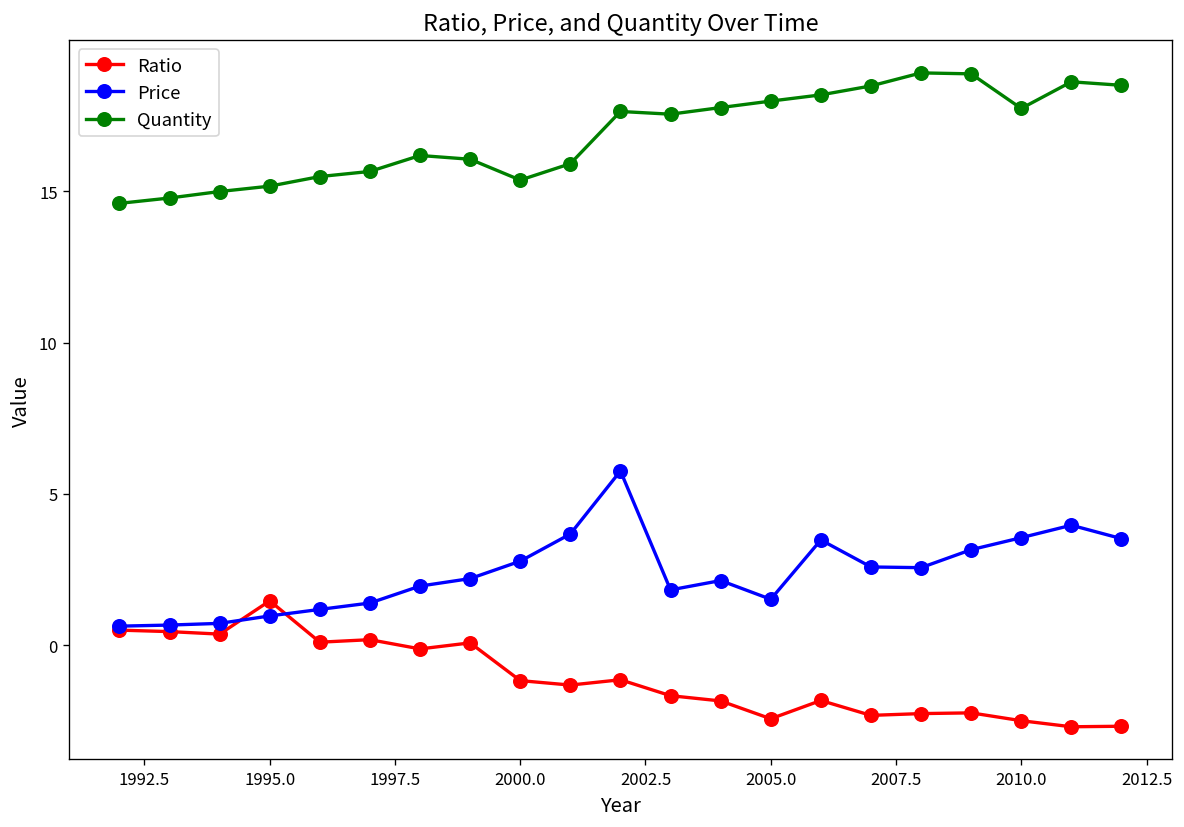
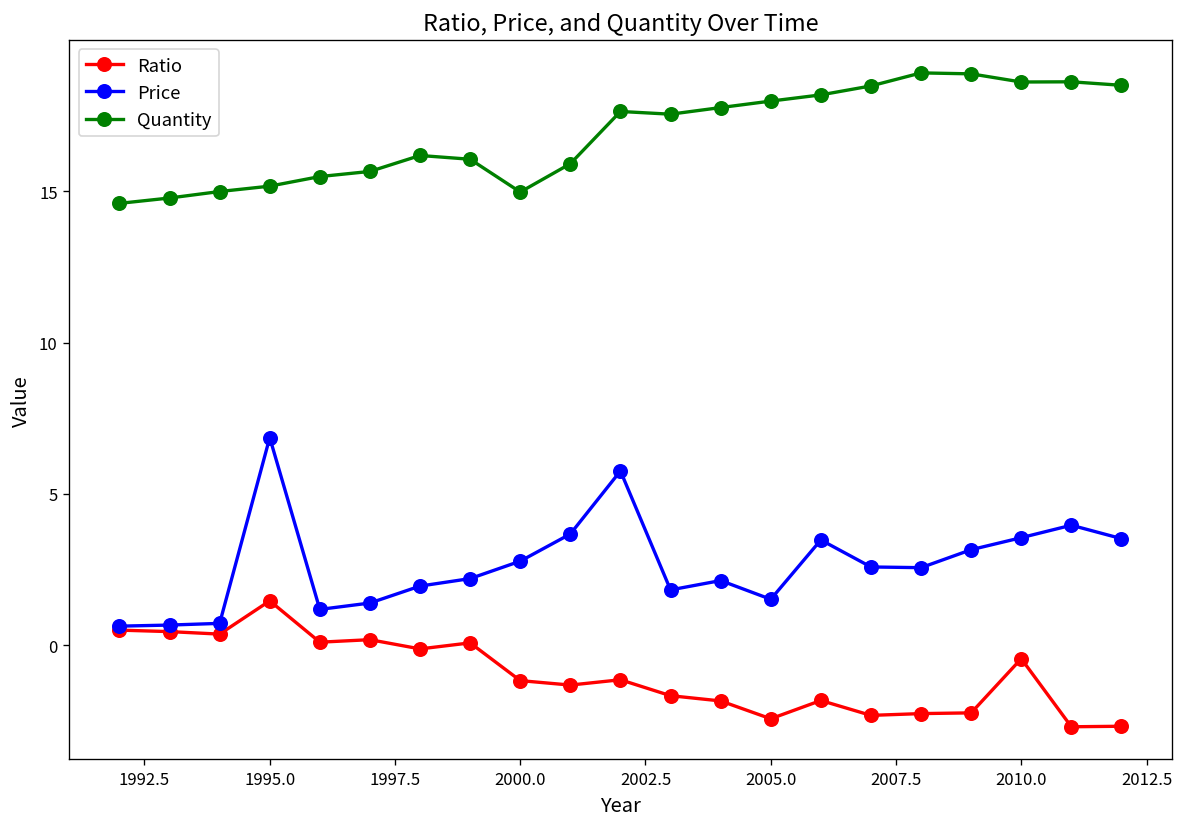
Price, 1995.0: 1.0 -> 6.9
Quantity, 2000.0: 15.4 -> 15.0
Ratio, 2010.0: -2.5 -> -0.4
Quantity, 2010.0: 17.7 -> 18.6
